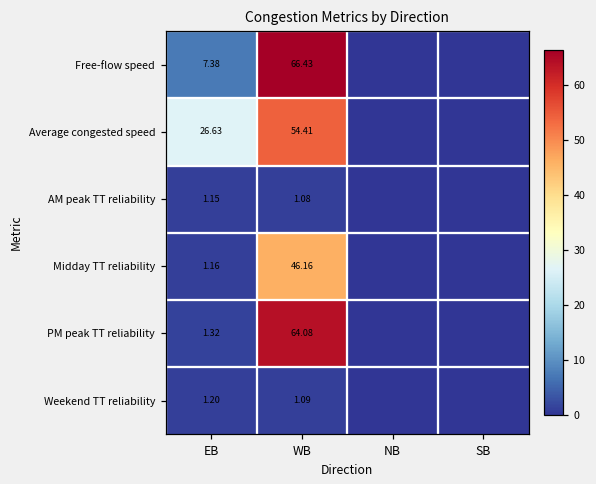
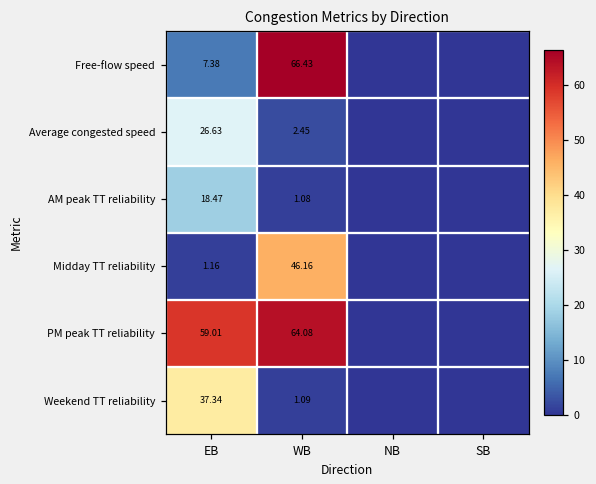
Average congested speed, WB: 54.41 -> 2.45
AM peak TT reliability, EB: 1.15 -> 18.47
PM peak TT reliability, EB: 1.32 -> 59.01
Weekend TT reliability, EB: 1.20 -> 37.34
